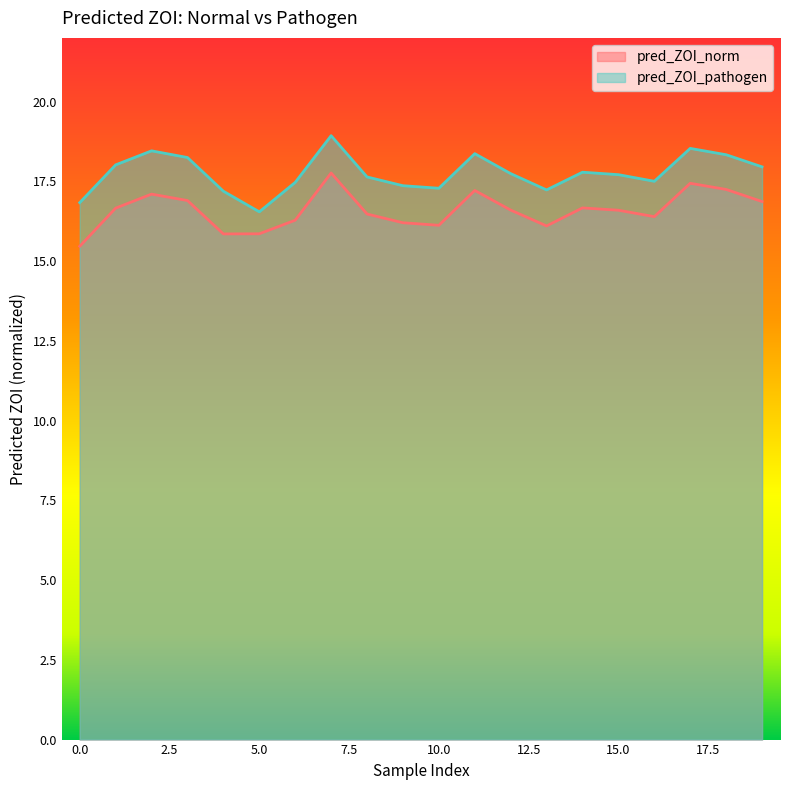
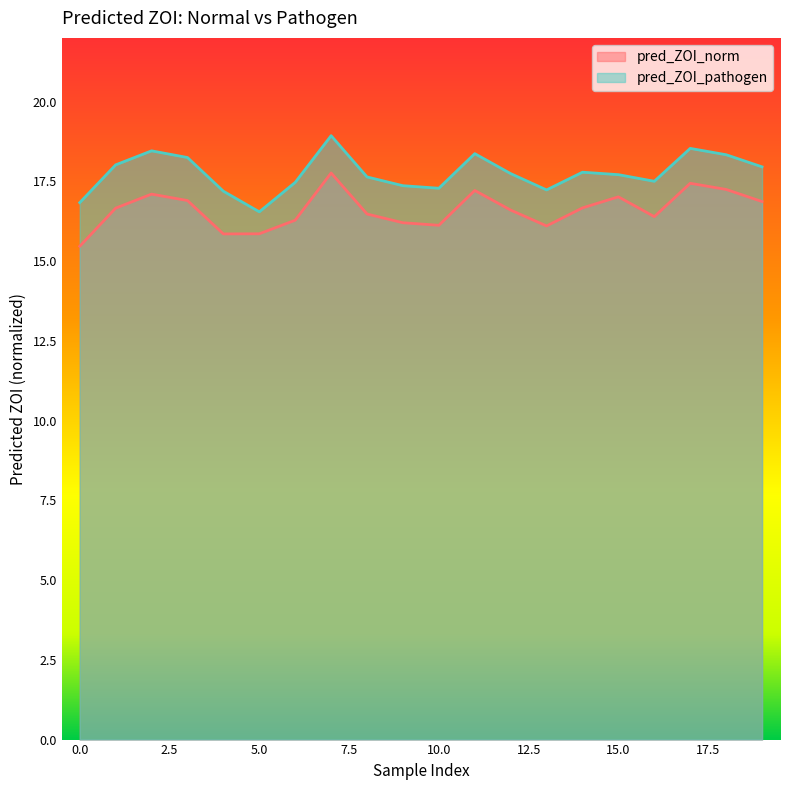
pred_ZOI_norm, 15.0: 16.6 -> 17.0
